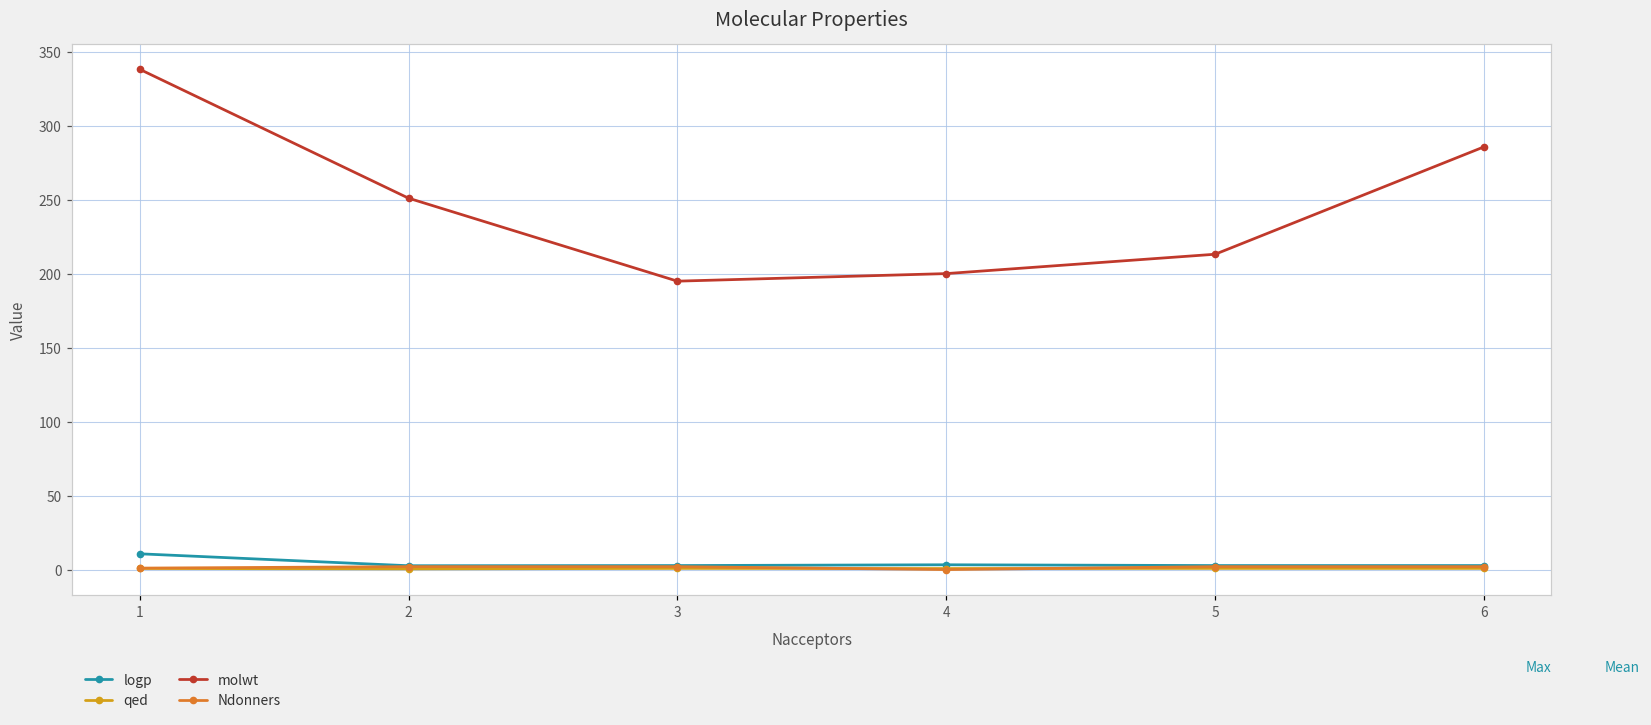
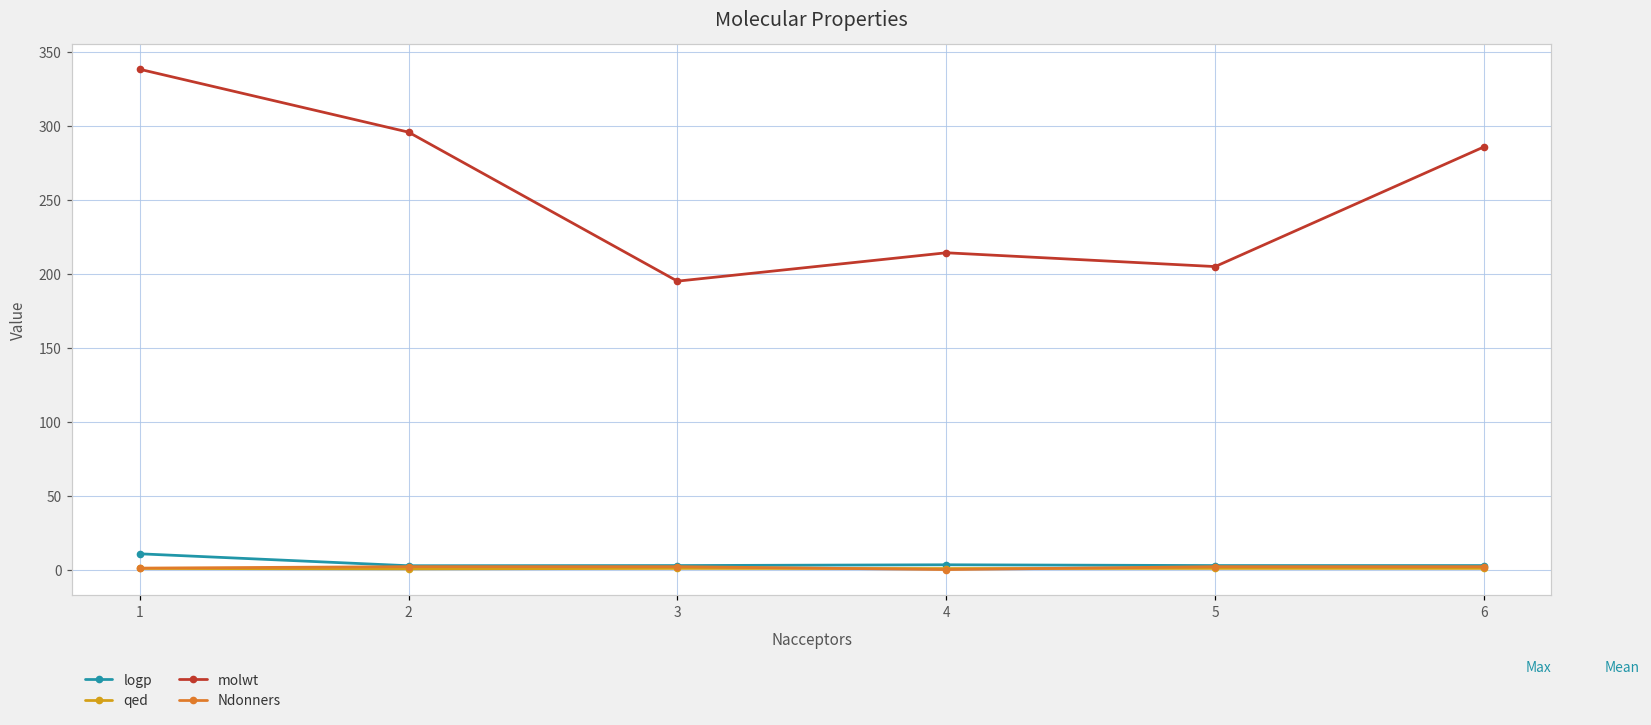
molwt, 2: 251 -> 296
molwt, 4: 200 -> 214
molwt, 5: 213 -> 205
